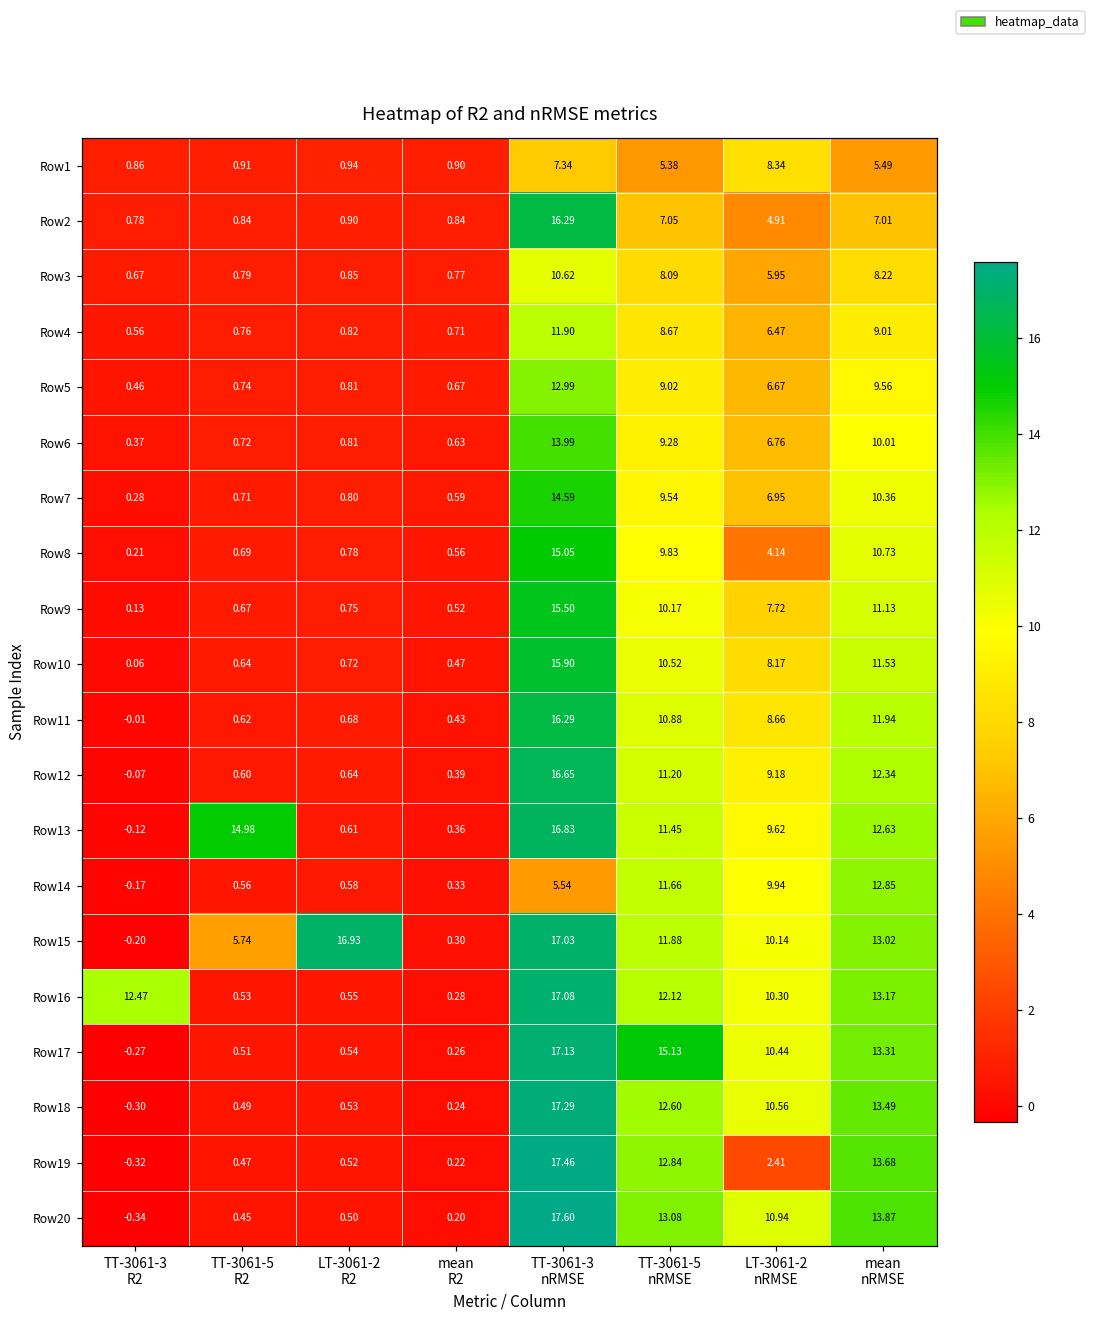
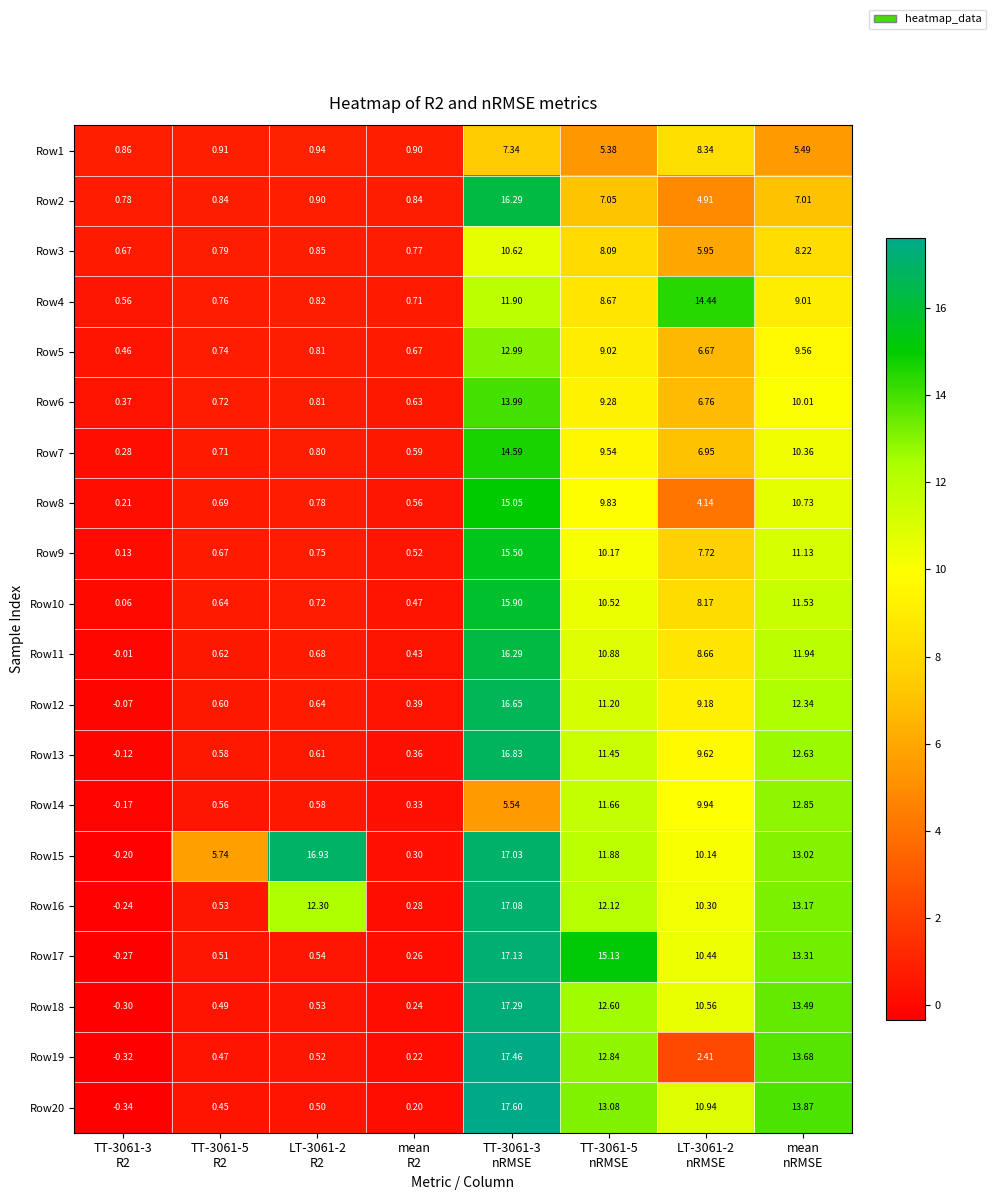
Row4, LT-3061-2 nRMSE: 6.47 -> 14.44
Row13, TT-3061-5 R2: 14.98 -> 0.58
Row16, TT-3061-3 R2: 12.47 -> -0.24
Row16, LT-3061-2 R2: 0.55 -> 12.30
